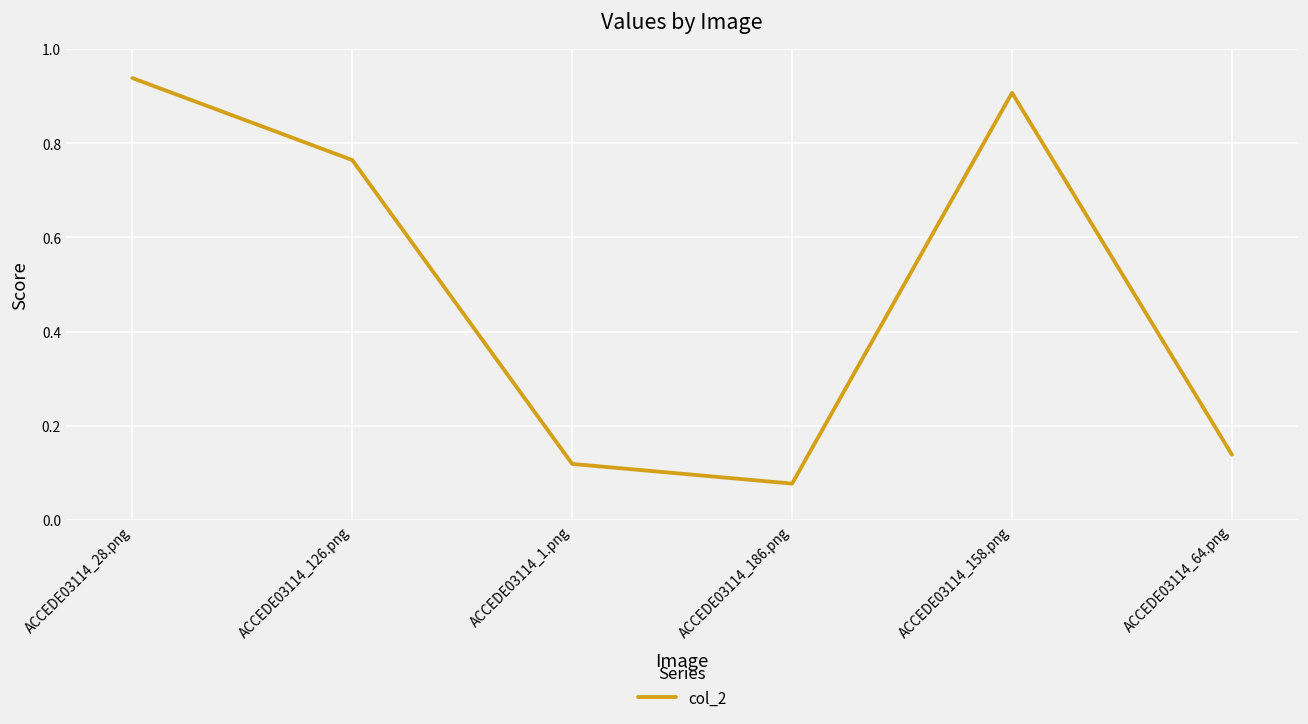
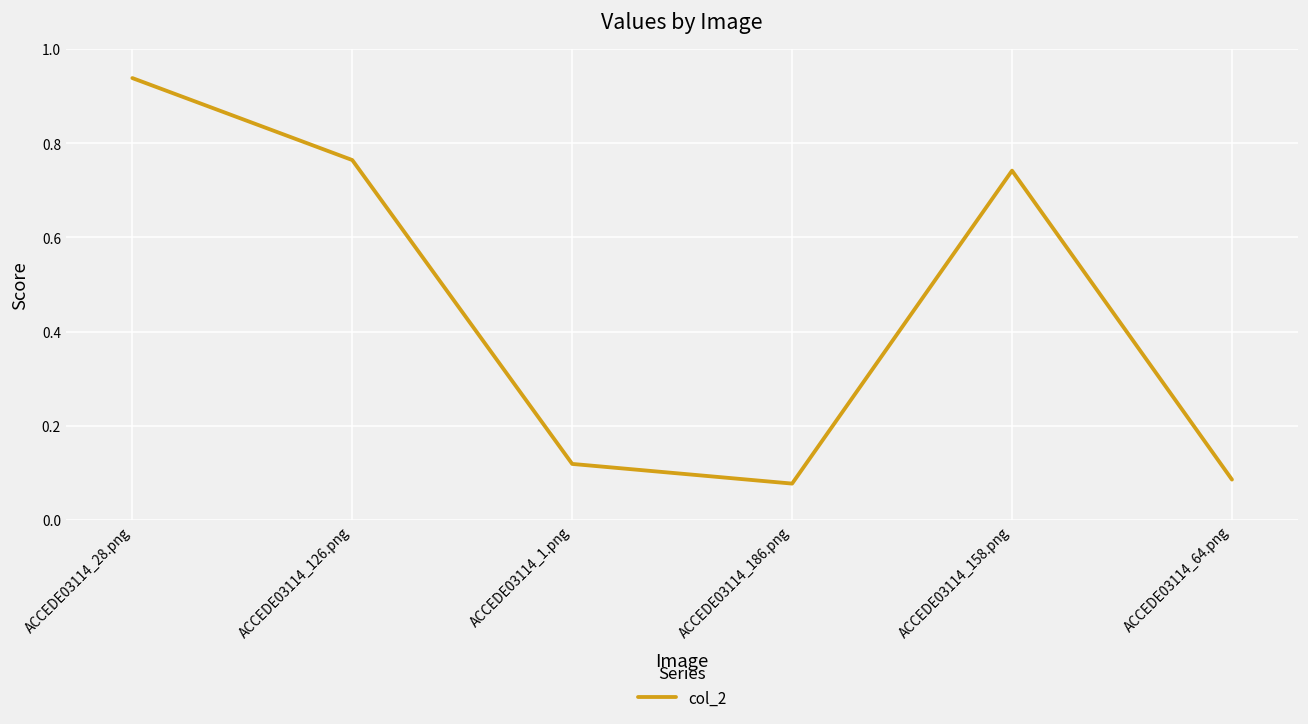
ACCEDE03114_158.png: 0.91 -> 0.74
ACCEDE03114_64.png: 0.14 -> 0.09
